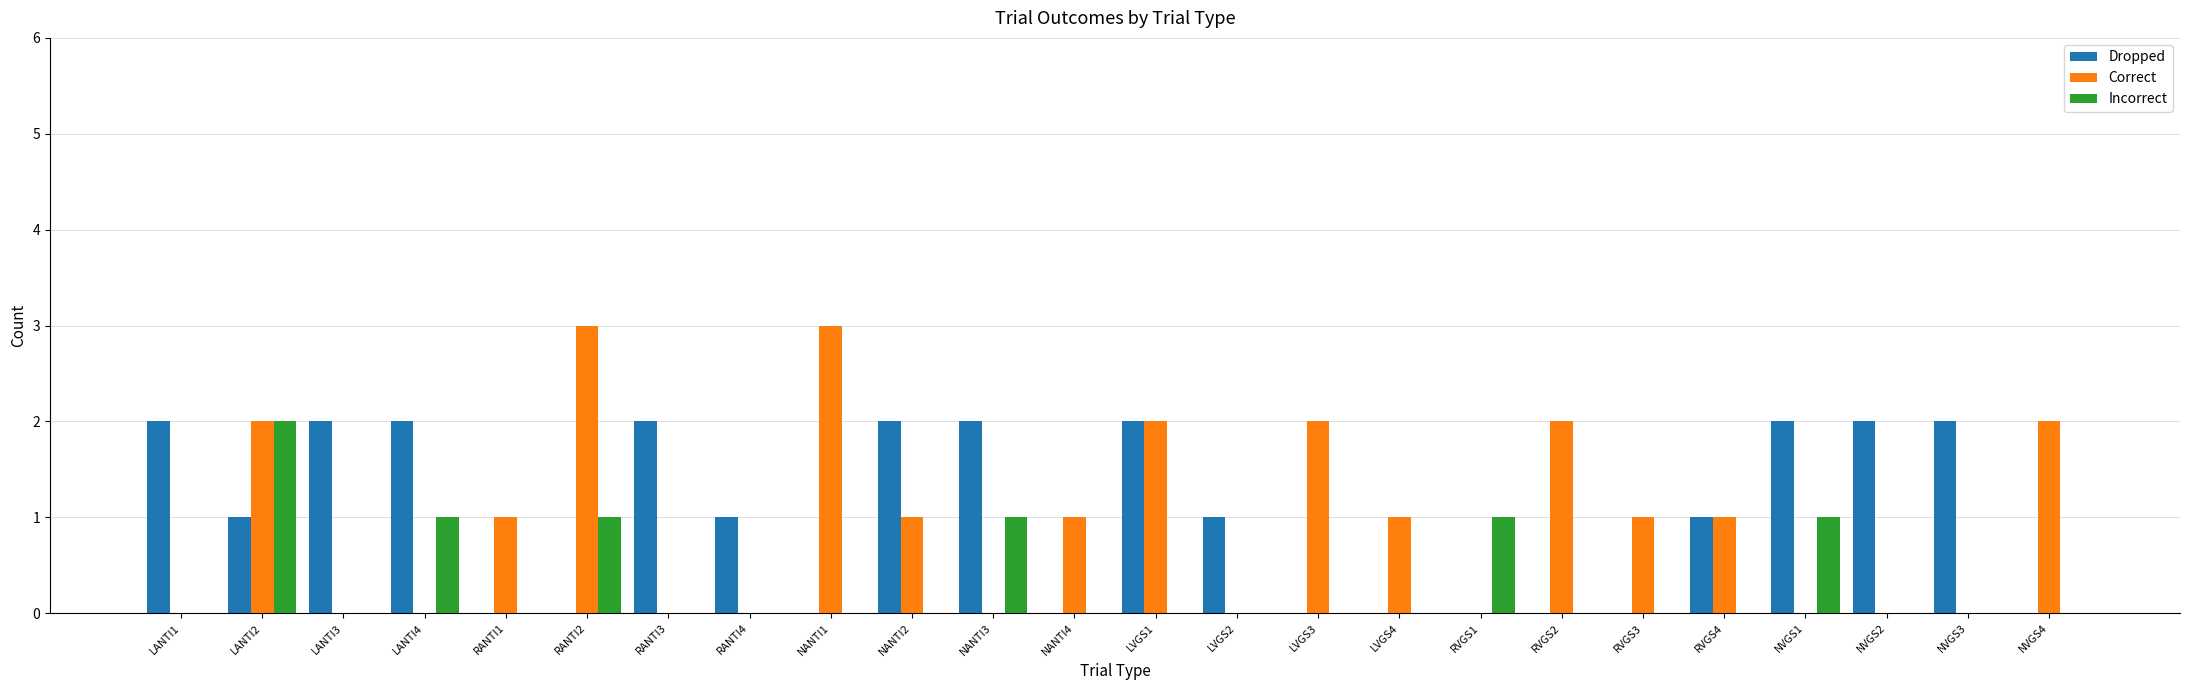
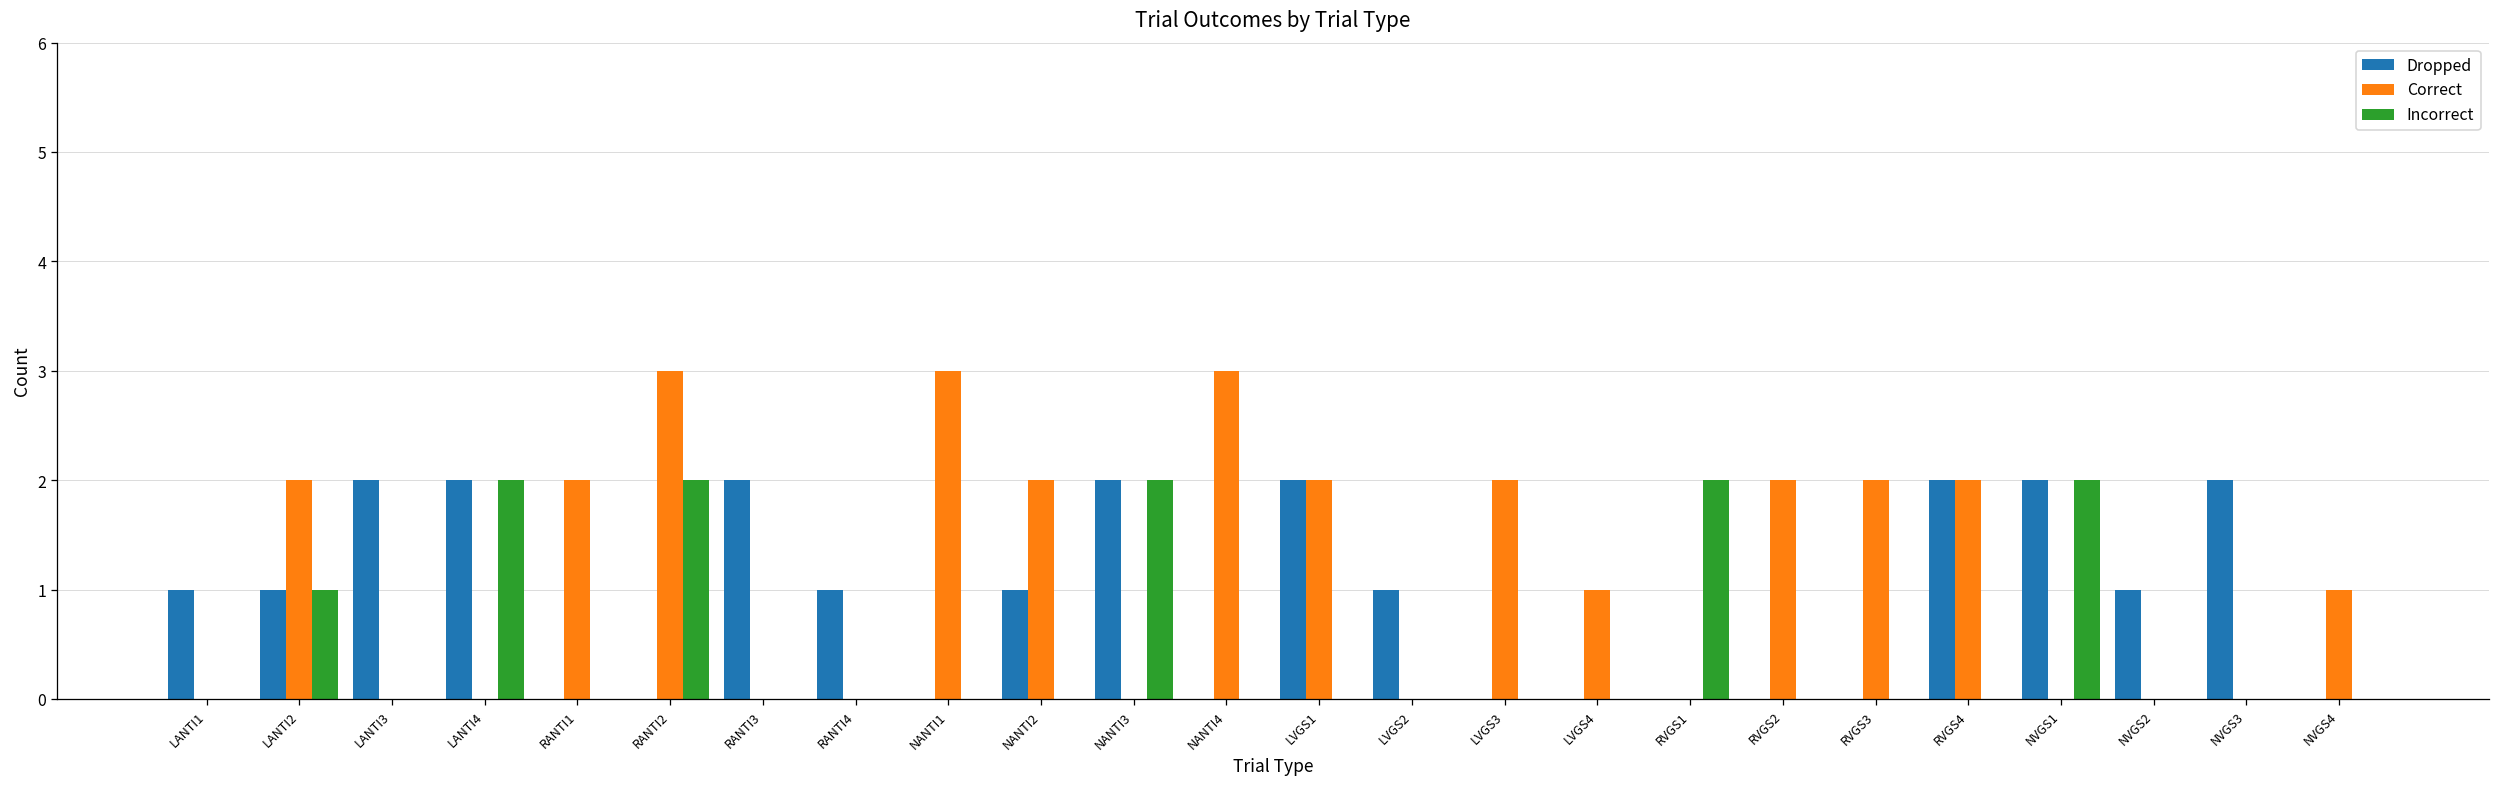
Dropped, LANTI1: 2 -> 1
Incorrect, LANTI2: 2 -> 1
Incorrect, LANTI4: 1 -> 2
Correct, RANTI1: 1 -> 2
Incorrect, RANTI2: 1 -> 2
Dropped, NANTI2: 2 -> 1
Correct, NANTI2: 1 -> 2
Incorrect, NANTI3: 1 -> 2
Correct, NANTI4: 1 -> 3
Incorrect, RVGS1: 1 -> 2
Correct, RVGS3: 1 -> 2
Dropped, RVGS4: 1 -> 2
Correct, RVGS4: 1 -> 2
Incorrect, NVGS1: 1 -> 2
Dropped, NVGS2: 2 -> 1
Correct, NVGS4: 2 -> 1
